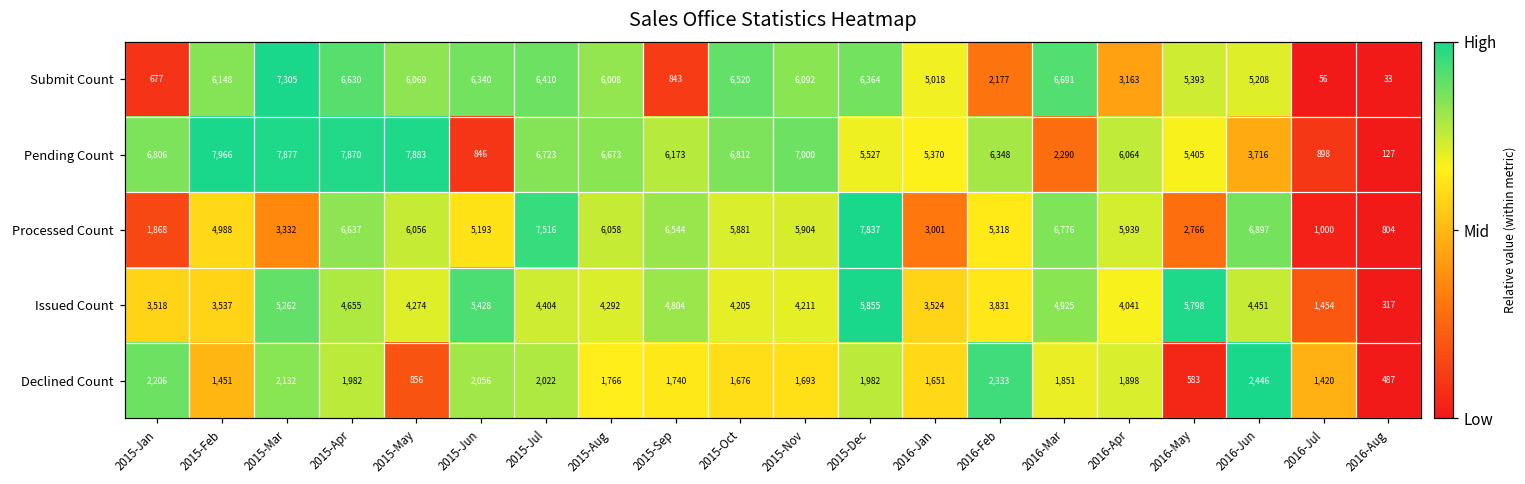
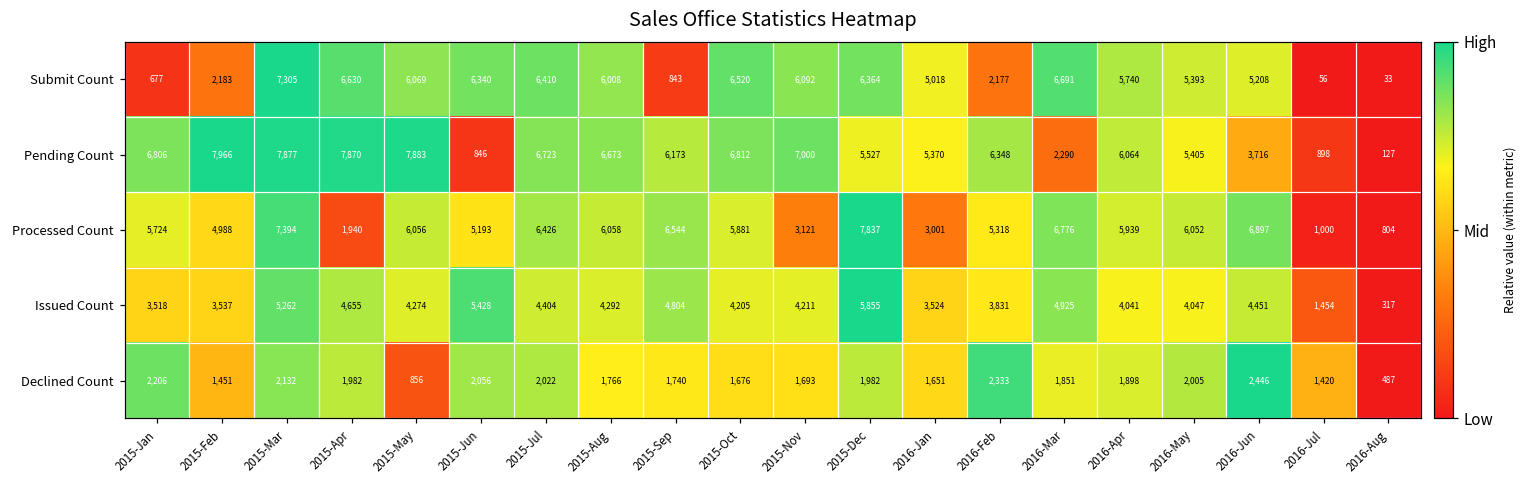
Submit Count, 2015-Feb: 6,148 -> 2,183
Submit Count, 2016-Apr: 3,163 -> 5,740
Processed Count, 2015-Jan: 1,868 -> 5,724
Processed Count, 2015-Mar: 3,332 -> 7,394
Processed Count, 2015-Apr: 6,637 -> 1,940
Processed Count, 2015-Jul: 7,516 -> 6,426
Processed Count, 2015-Nov: 5,904 -> 3,121
Processed Count, 2016-May: 2,766 -> 6,052
Issued Count, 2016-May: 5,798 -> 4,047
Declined Count, 2016-May: 583 -> 2,005
